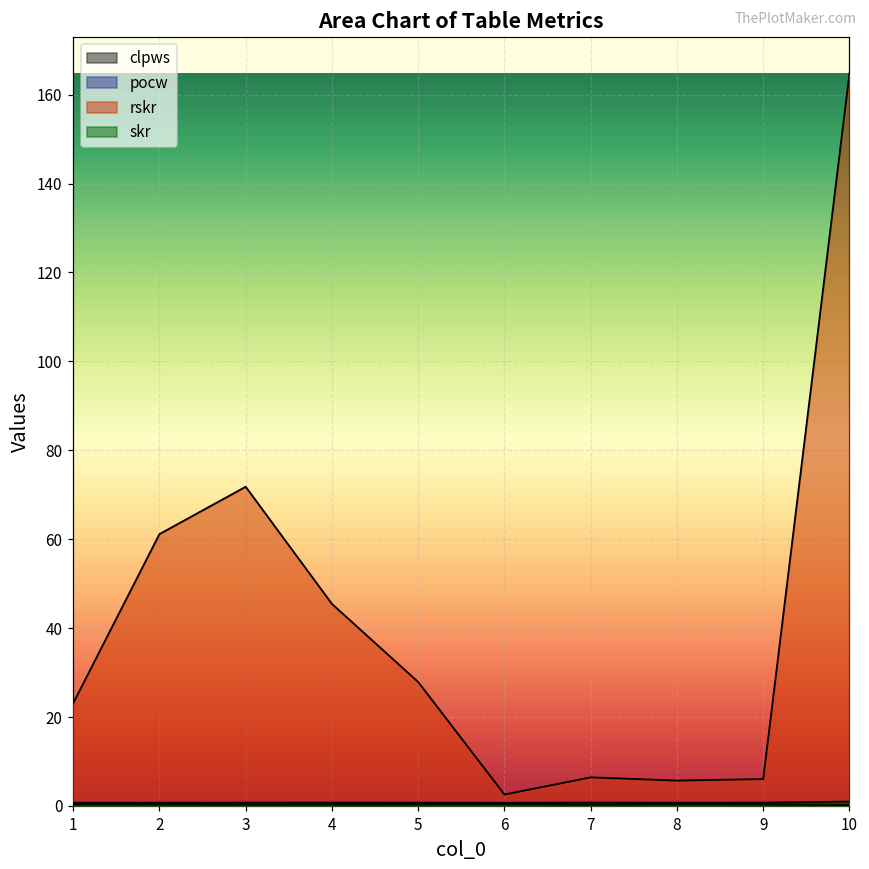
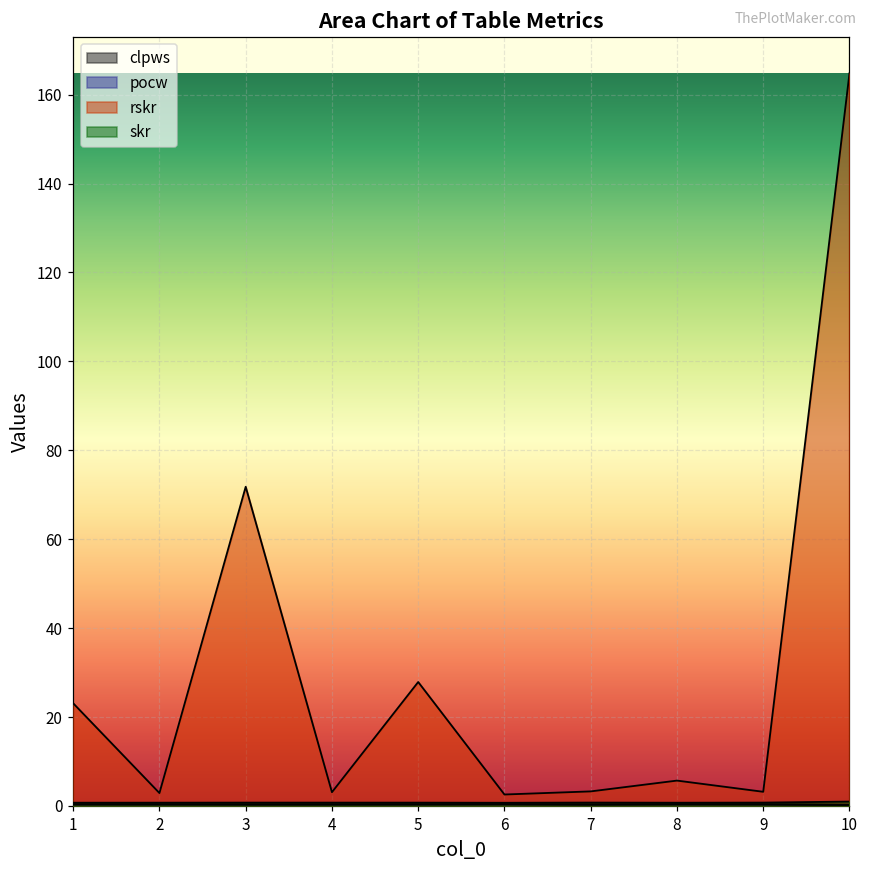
rskr, 2: 61 -> 3
rskr, 4: 45 -> 3
rskr, 7: 6 -> 3
rskr, 9: 6 -> 3
